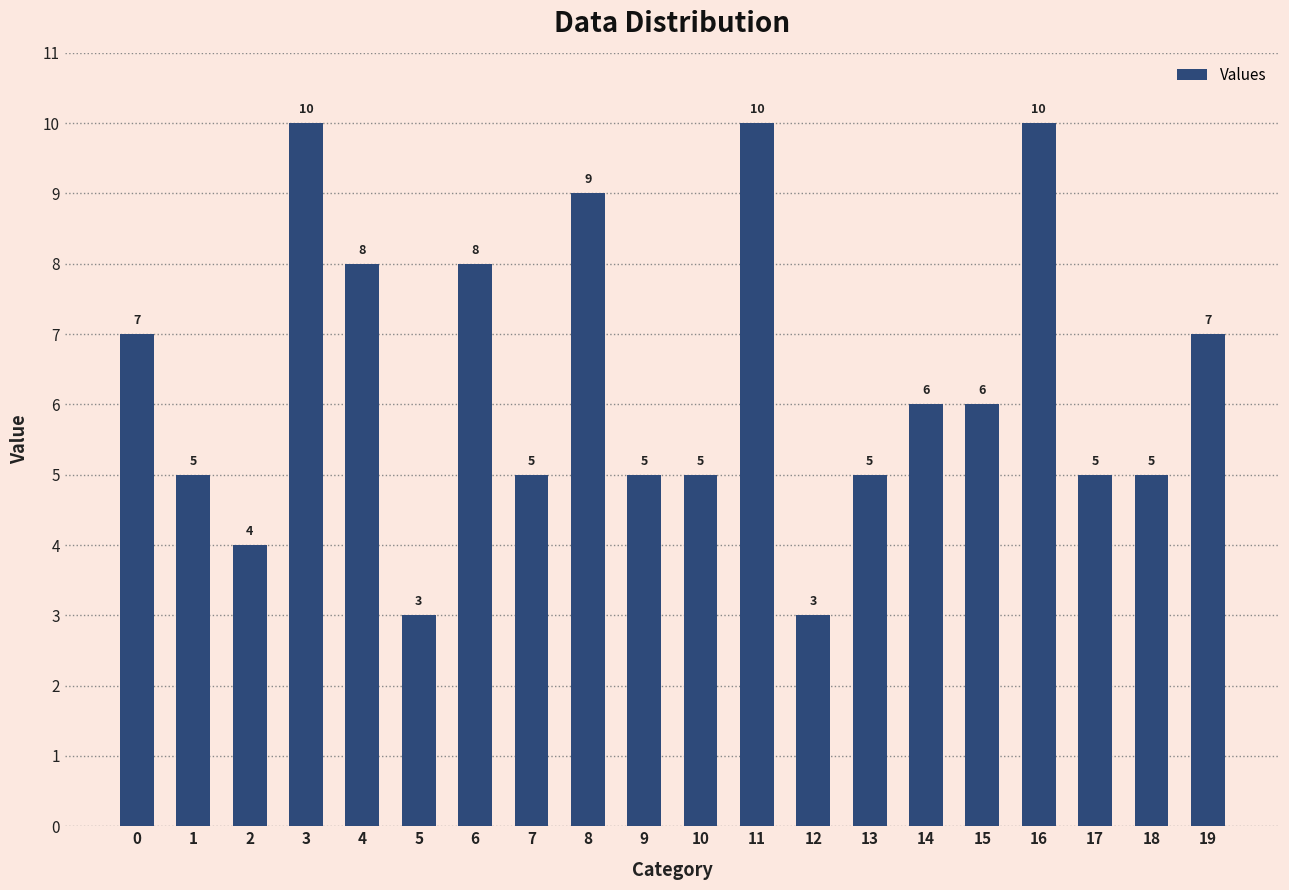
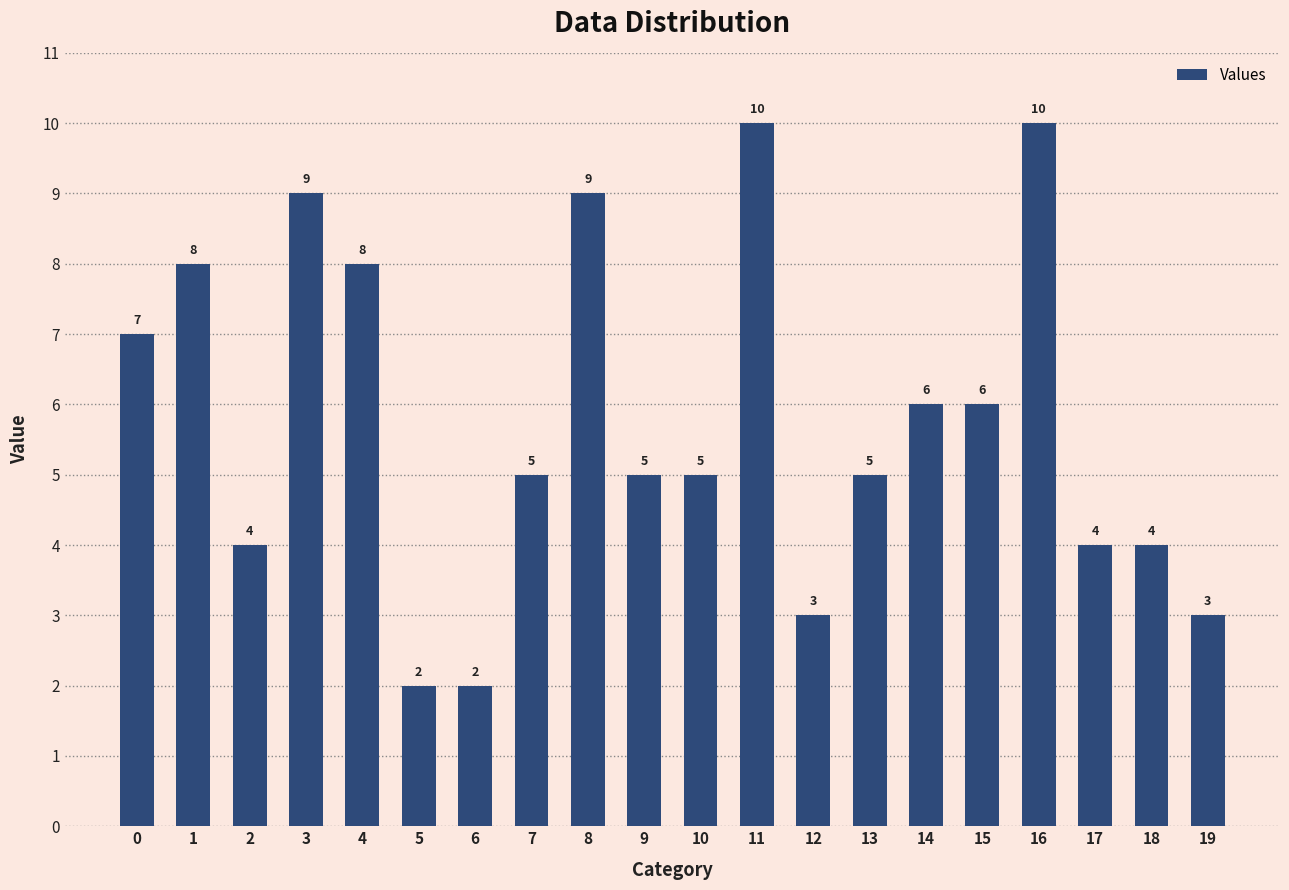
1: 5 -> 8
3: 10 -> 9
5: 3 -> 2
6: 8 -> 2
17: 5 -> 4
18: 5 -> 4
19: 7 -> 3
